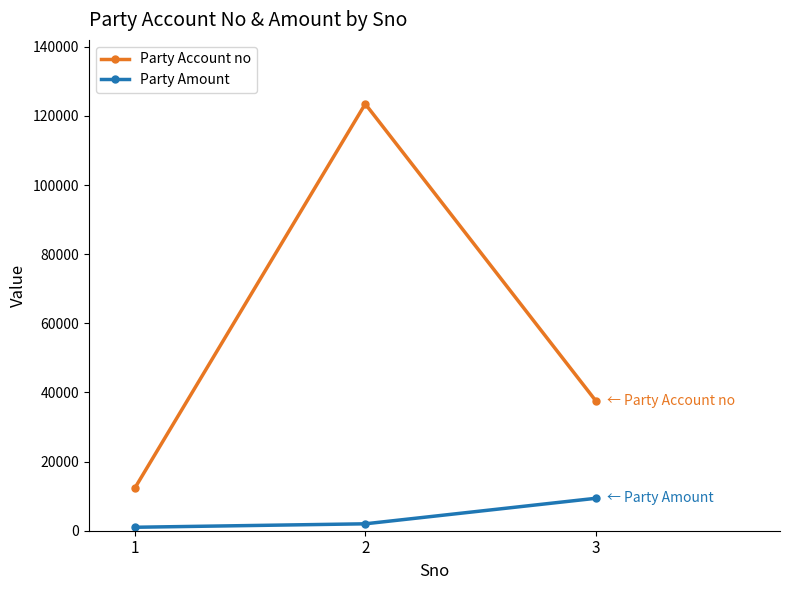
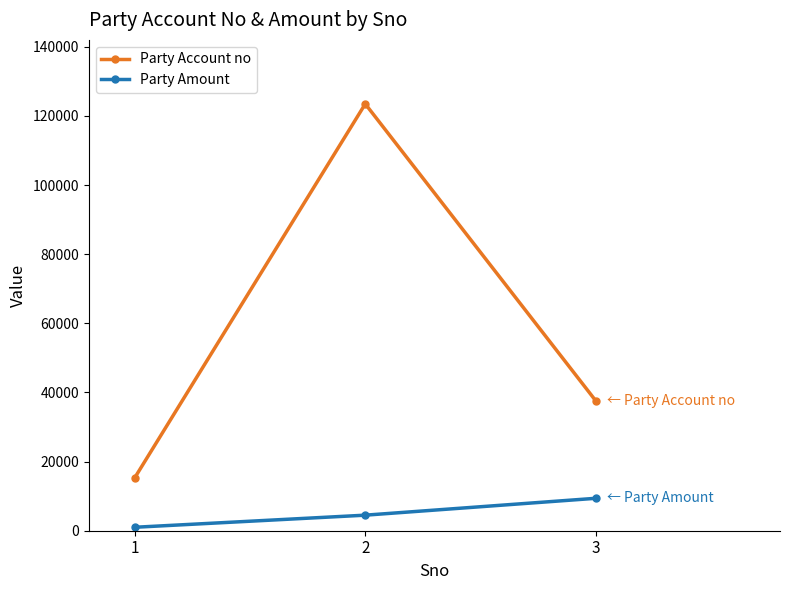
Party Account no, 1: 12000 -> 15000
Party Amount, 2: 2000 -> 4000
